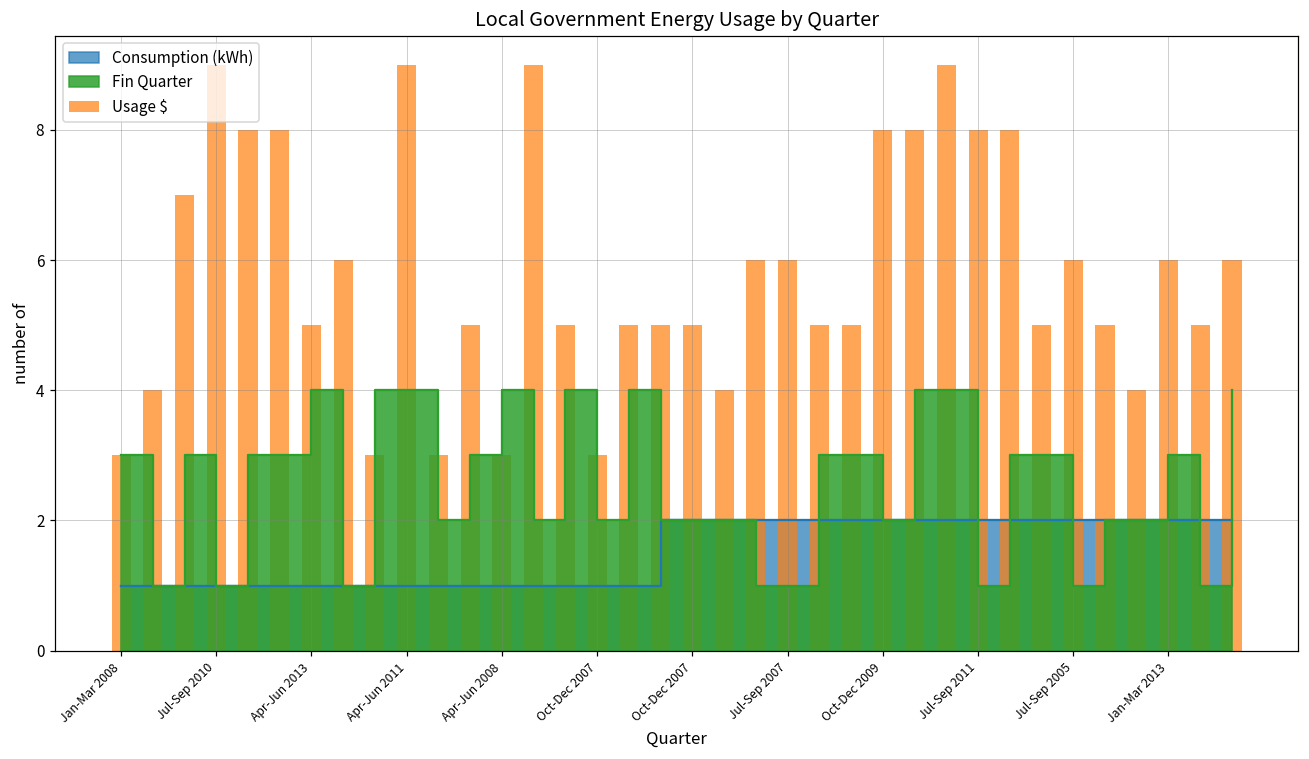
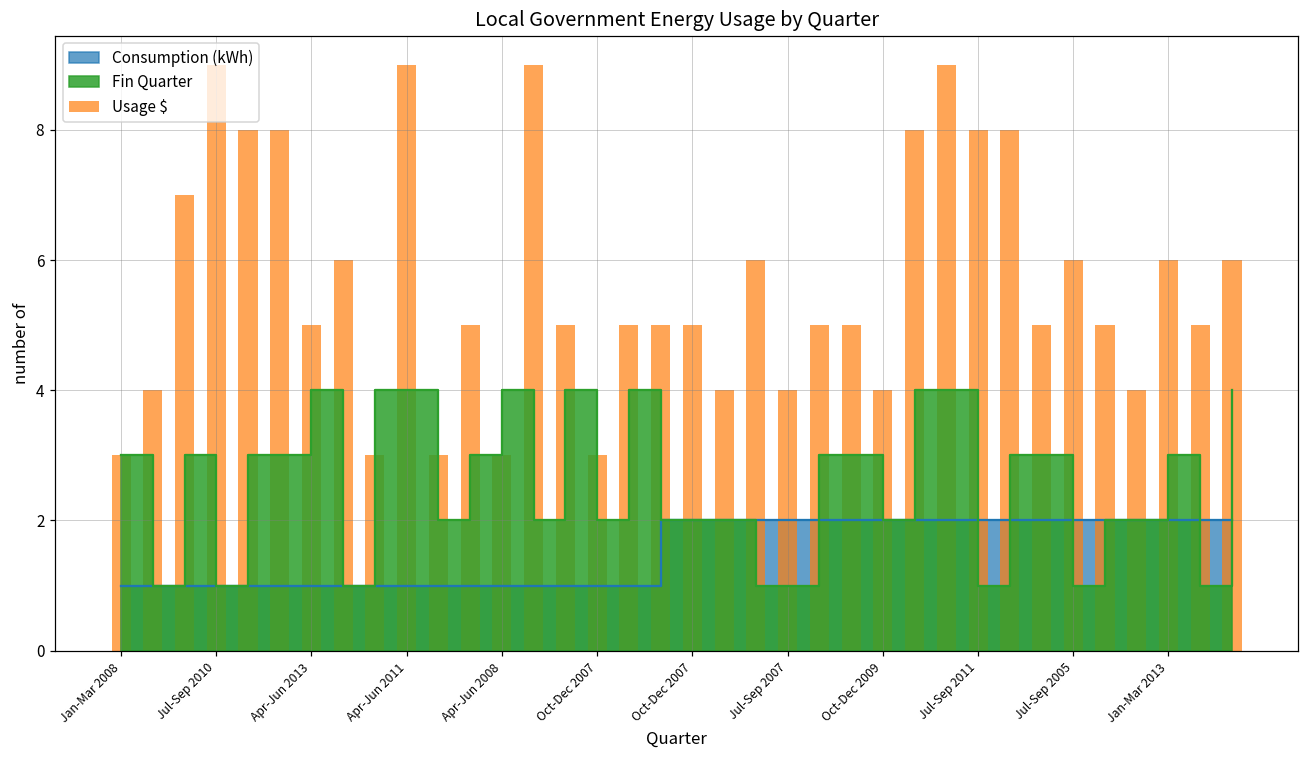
Usage $, Jul-Sep 2007: 6 -> 4
Usage $, Oct-Dec 2009: 8 -> 4
